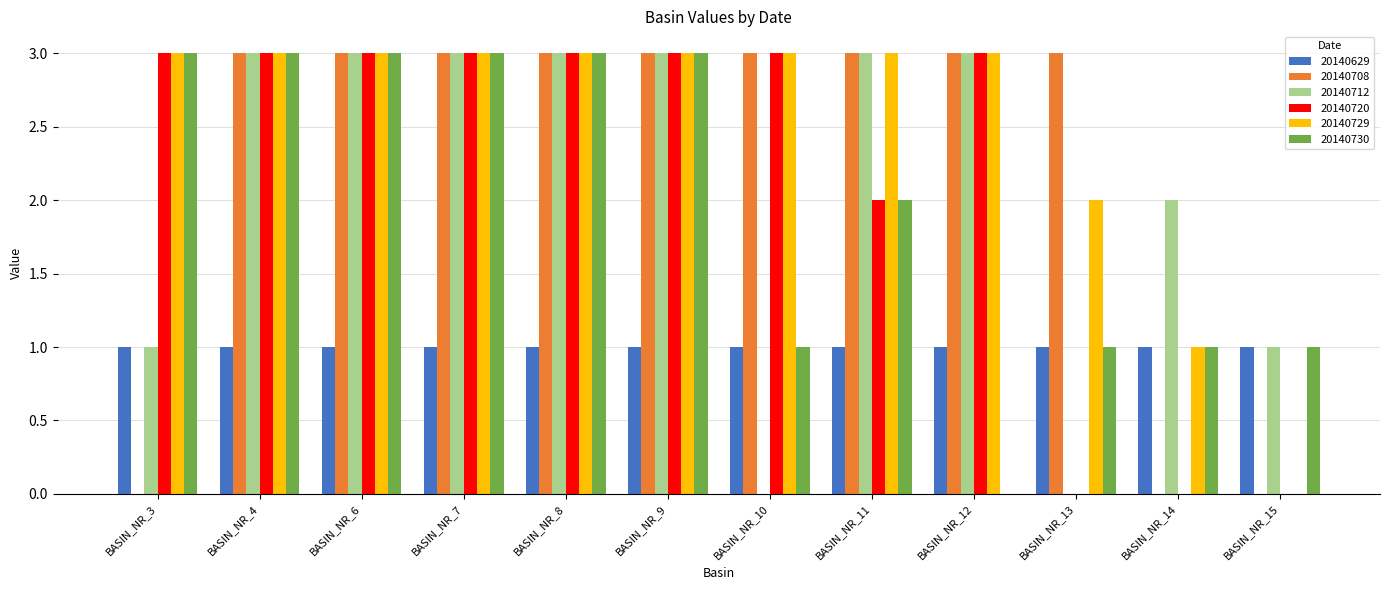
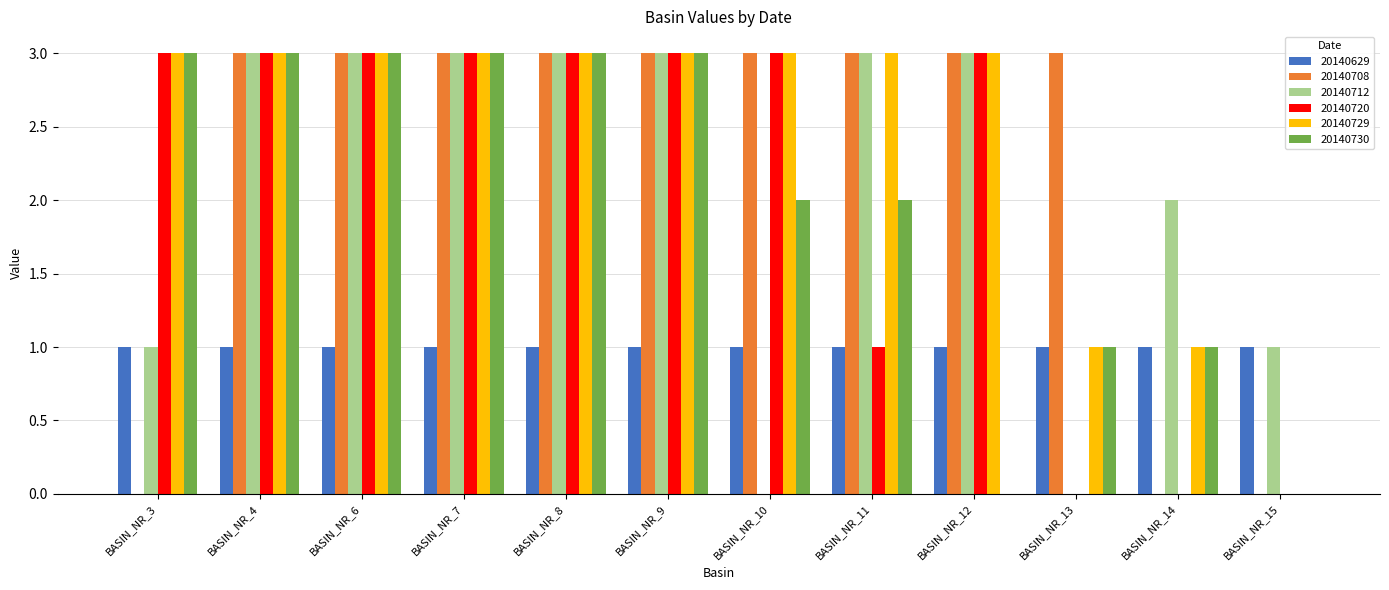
20140730, BASIN_NR_10: 1 -> 2
20140720, BASIN_NR_11: 2 -> 1
20140729, BASIN_NR_13: 2 -> 1
20140730, BASIN_NR_15: 1 -> 0
